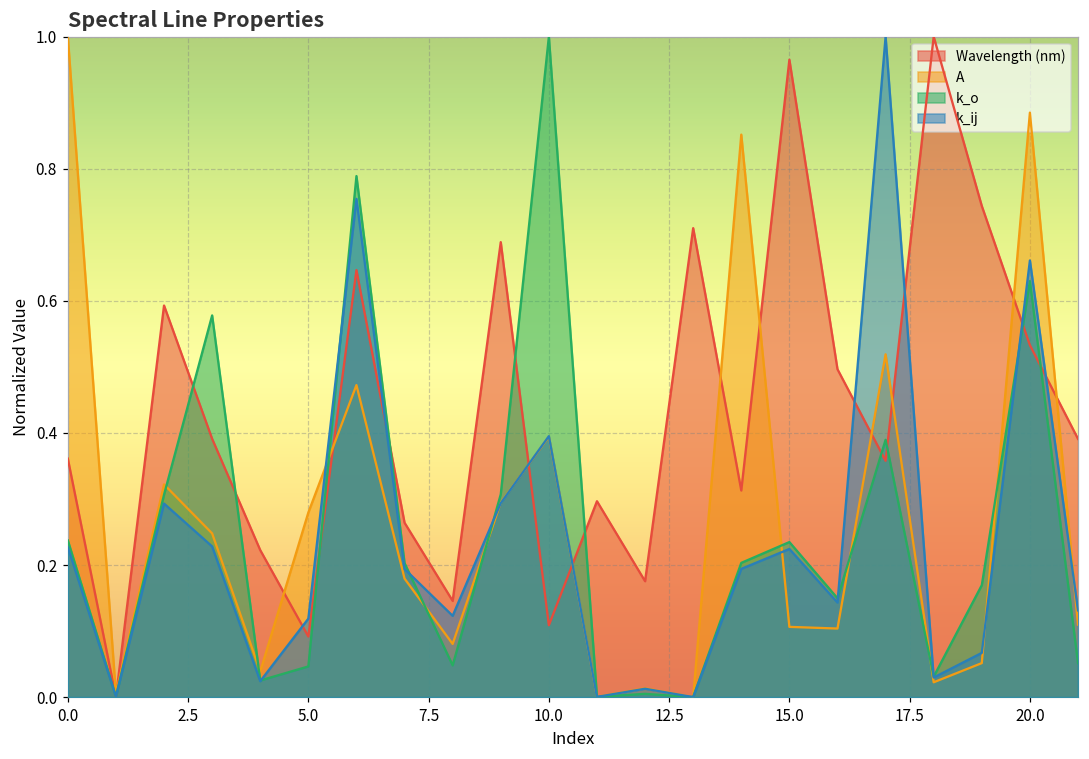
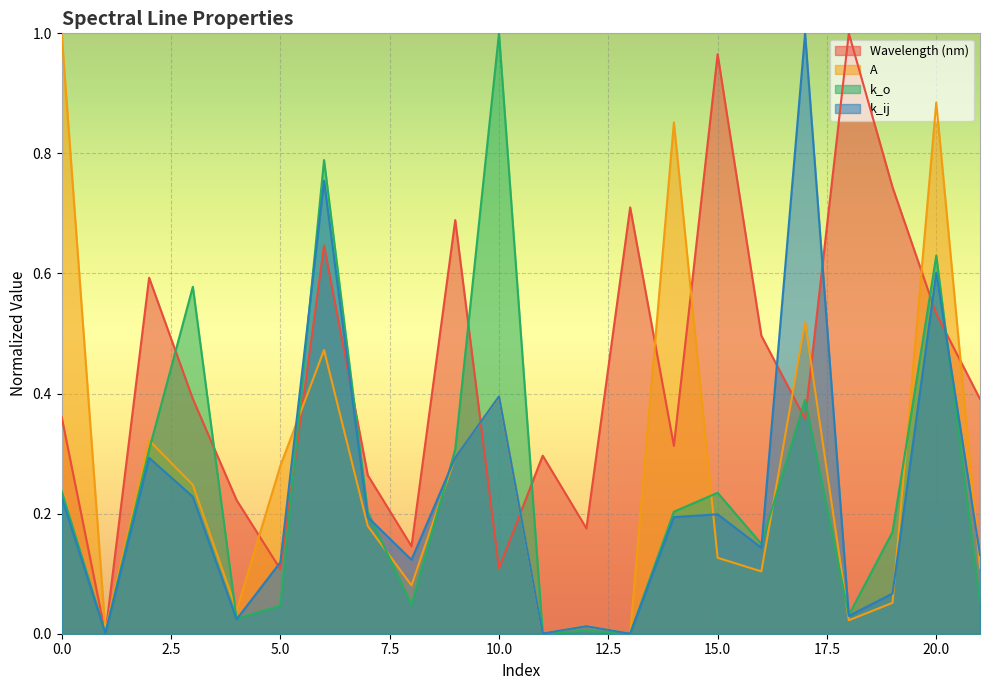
Wavelength (nm), 5.0: 0.09 -> 0.11
A, 15.0: 0.11 -> 0.13
k_ij, 15.0: 0.22 -> 0.20
k_ij, 20.0: 0.66 -> 0.60
